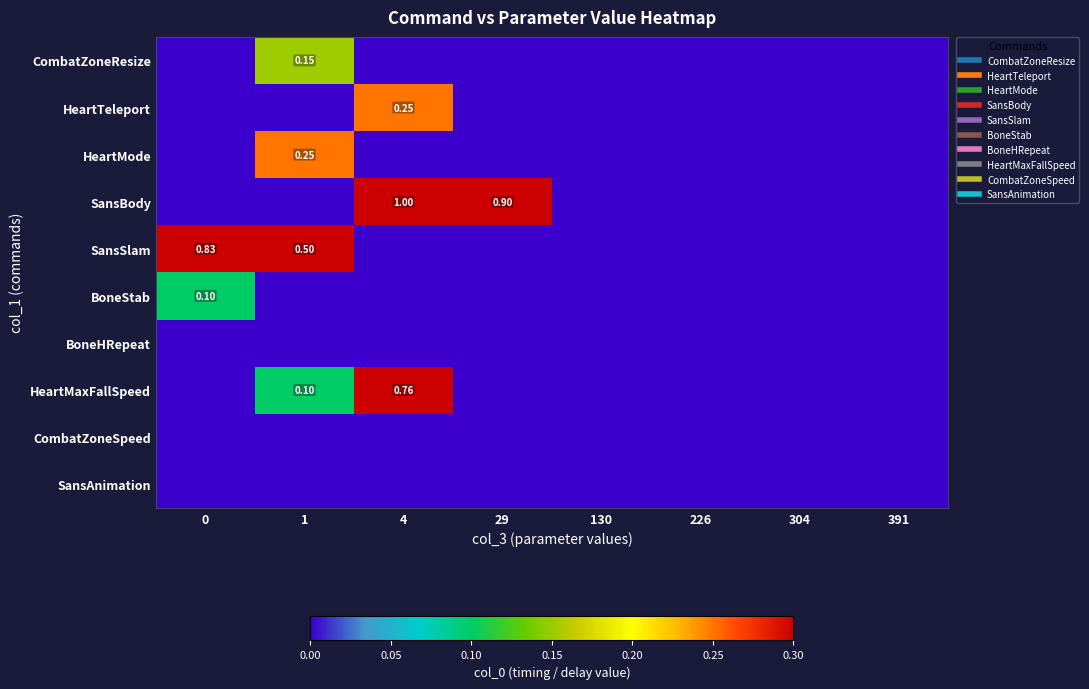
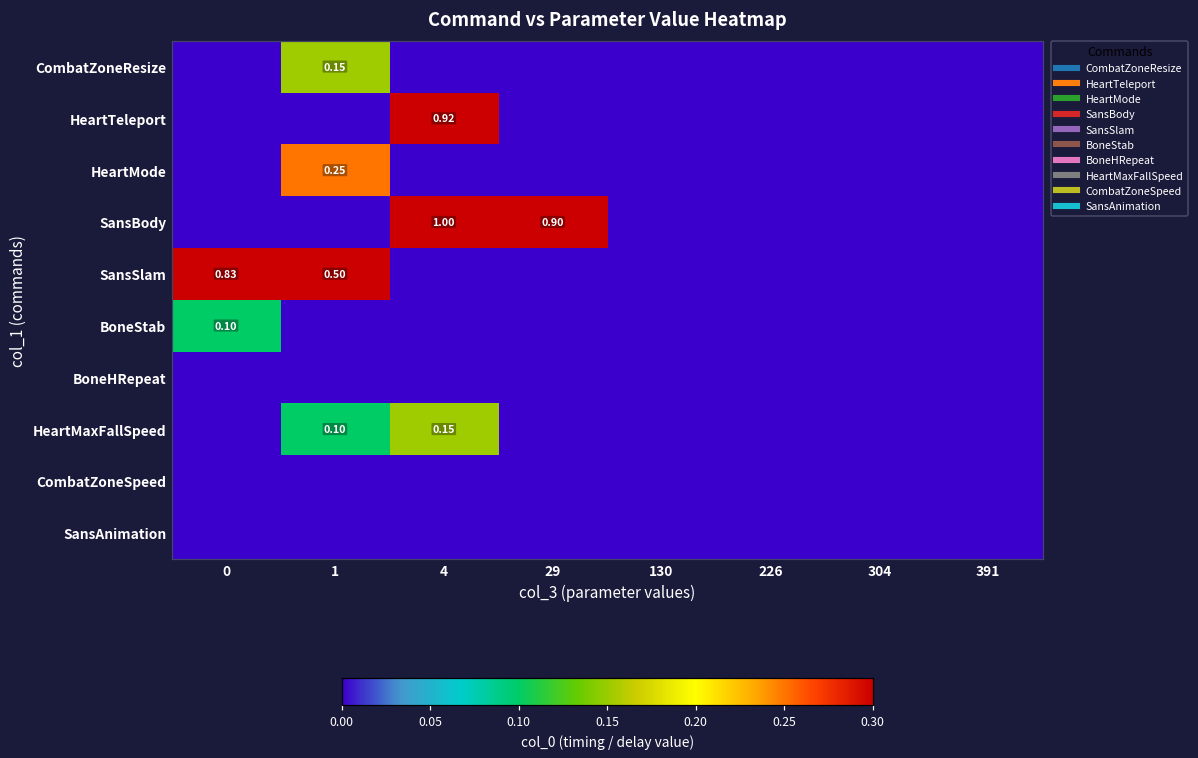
HeartTeleport, 4: 0.25 -> 0.92
HeartMaxFallSpeed, 4: 0.76 -> 0.15
